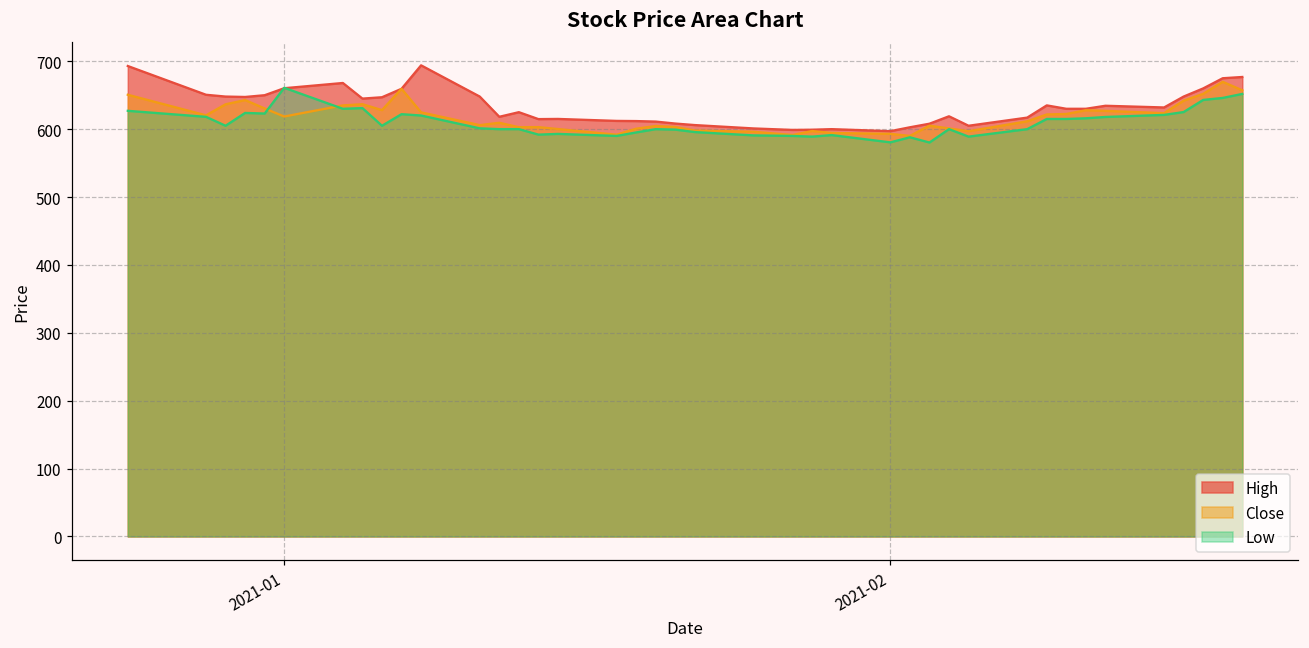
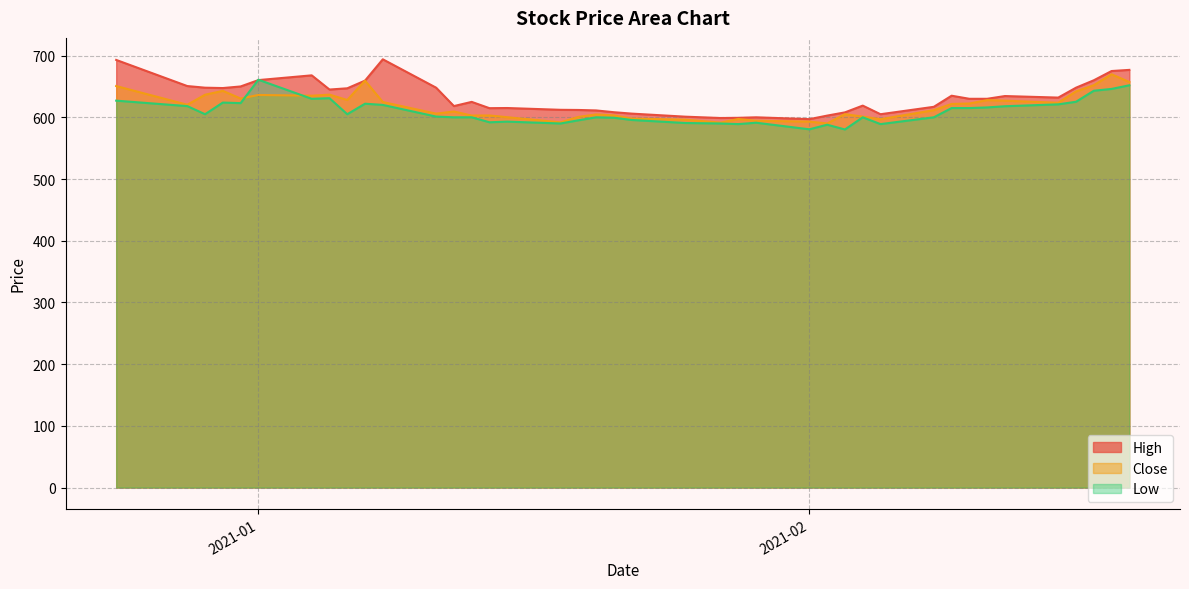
Close, 2021-01: 620 -> 640
